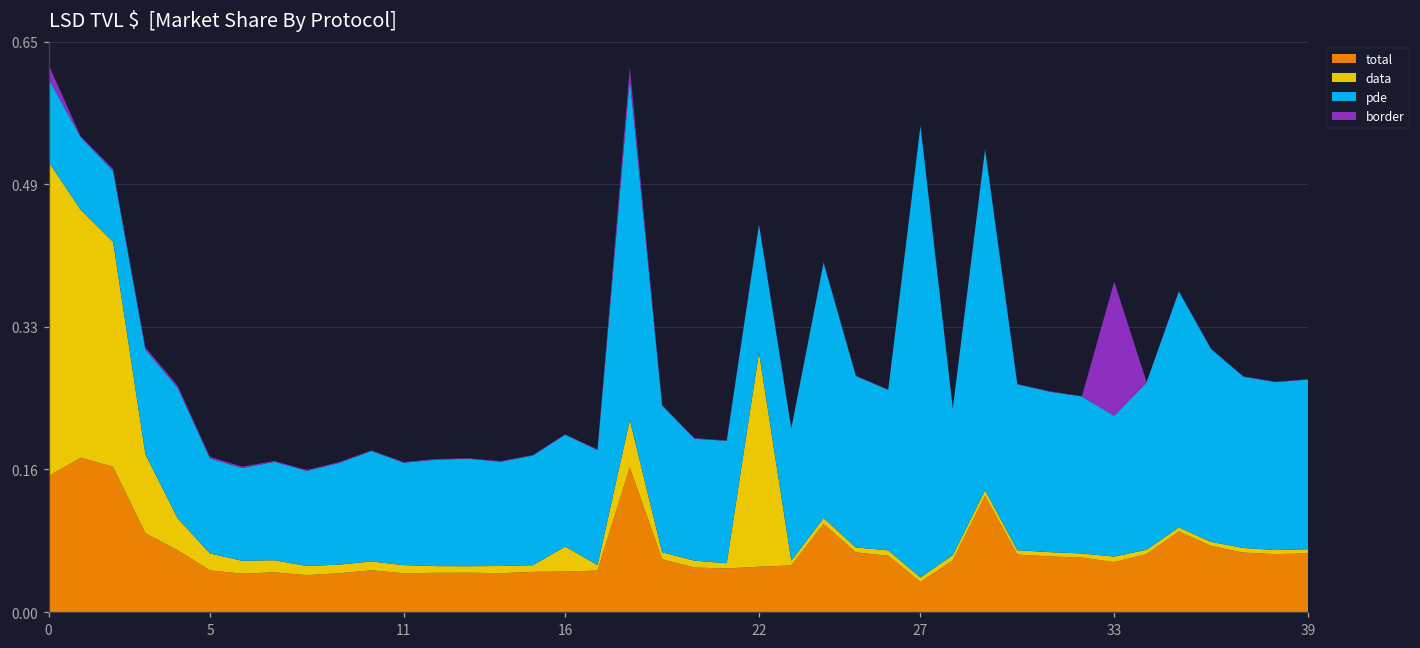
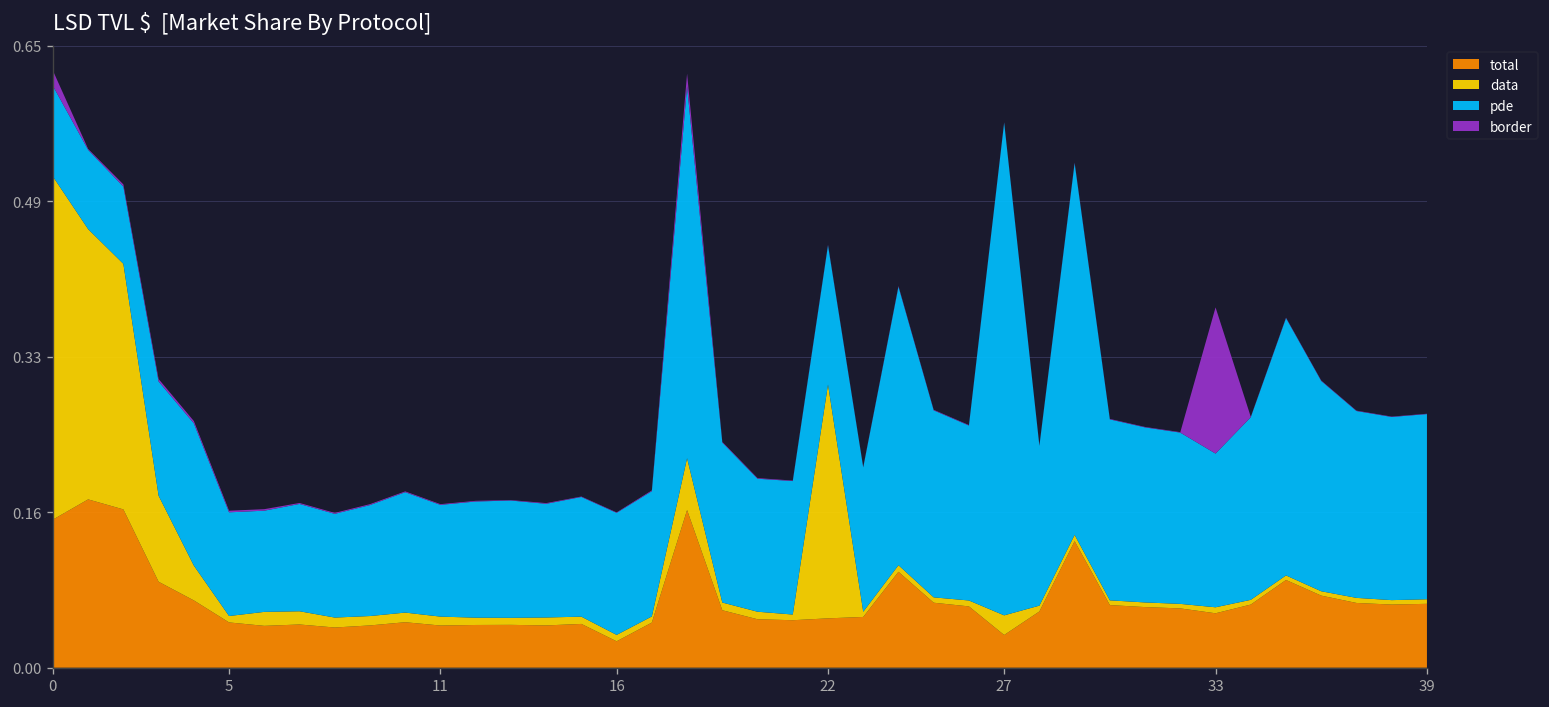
data, 5: 0.02 -> 0.01
total, 16: 0.05 -> 0.03
data, 16: 0.03 -> 0.01
data, 27: 0.01 -> 0.02
